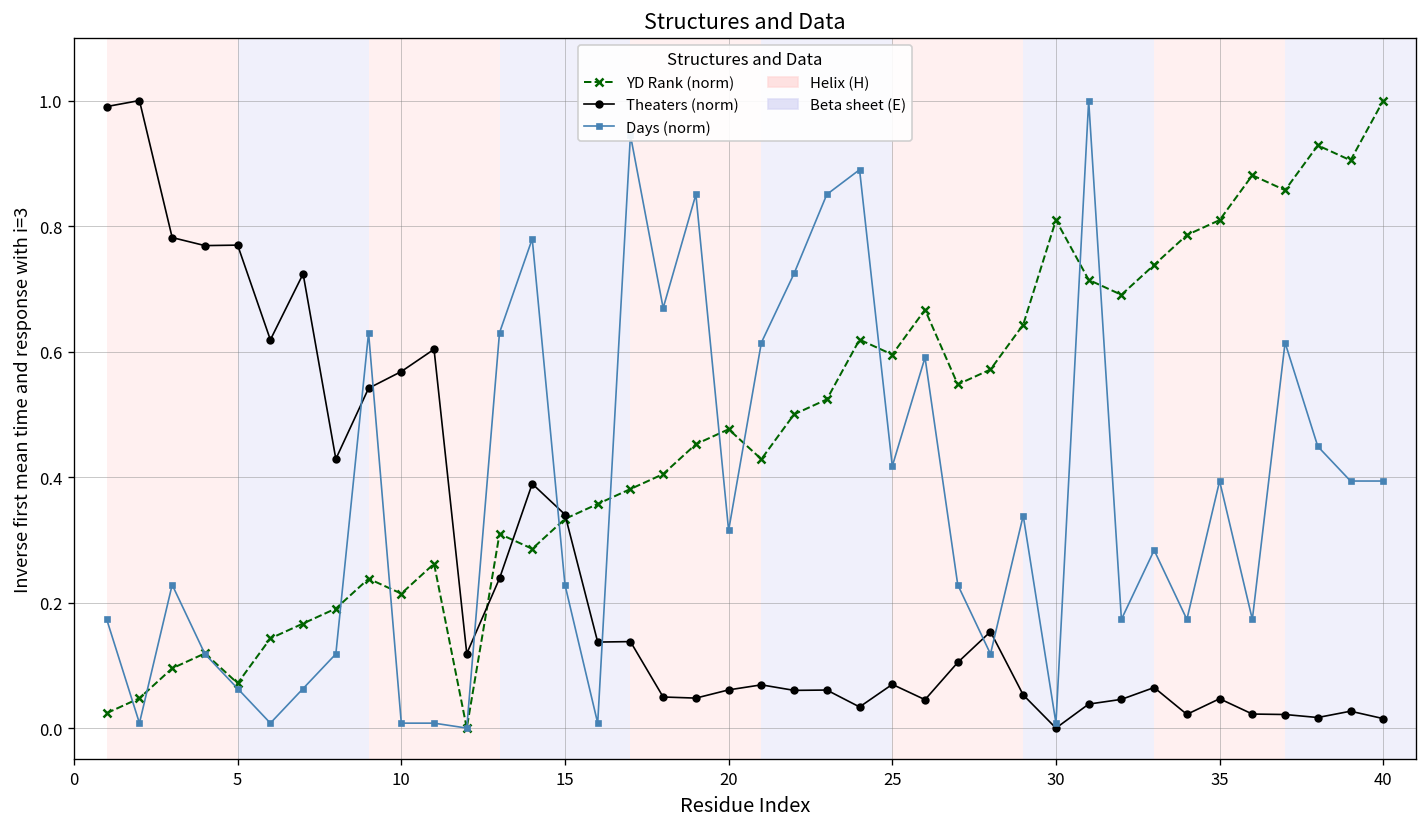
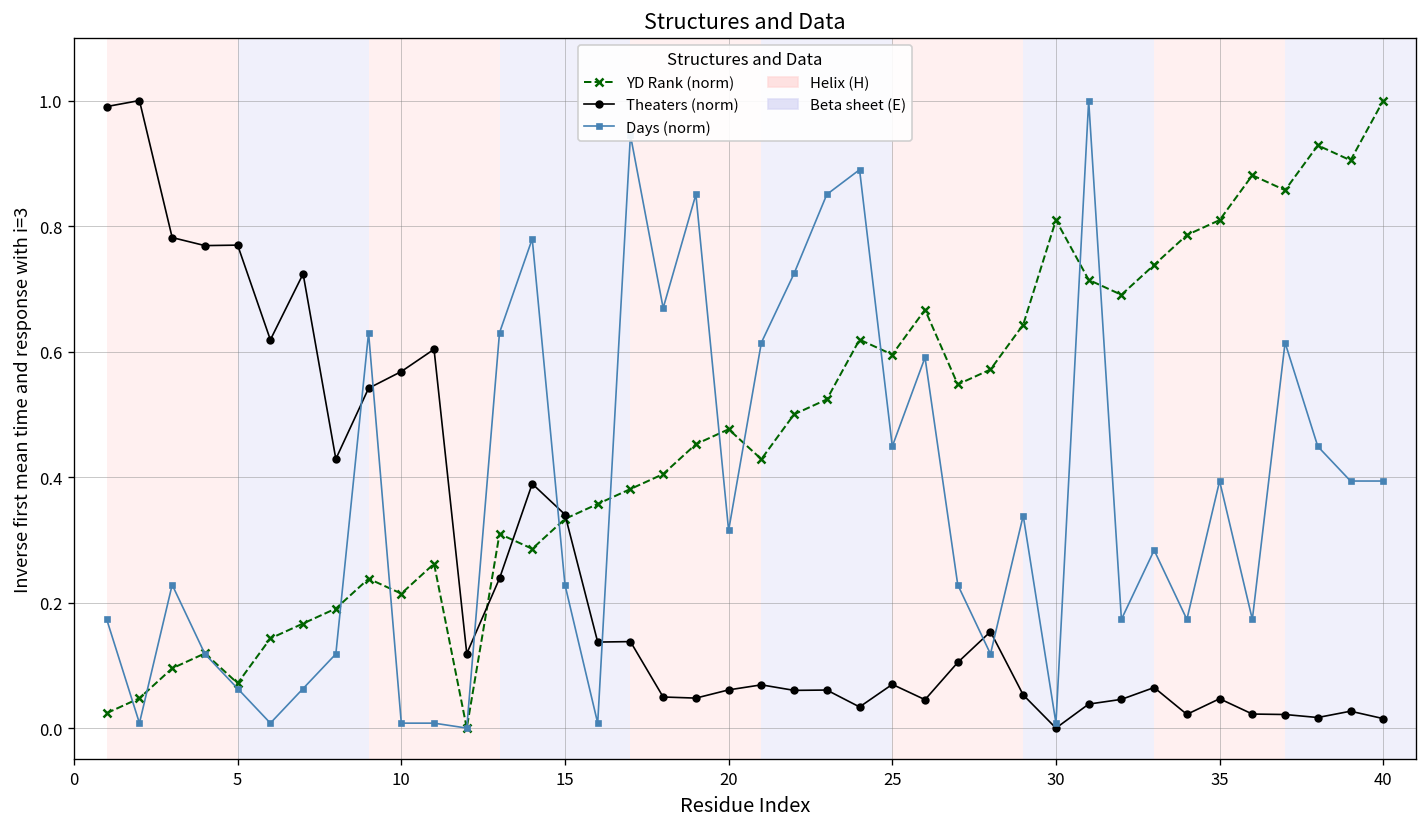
Days (norm), 25: 0.42 -> 0.45
